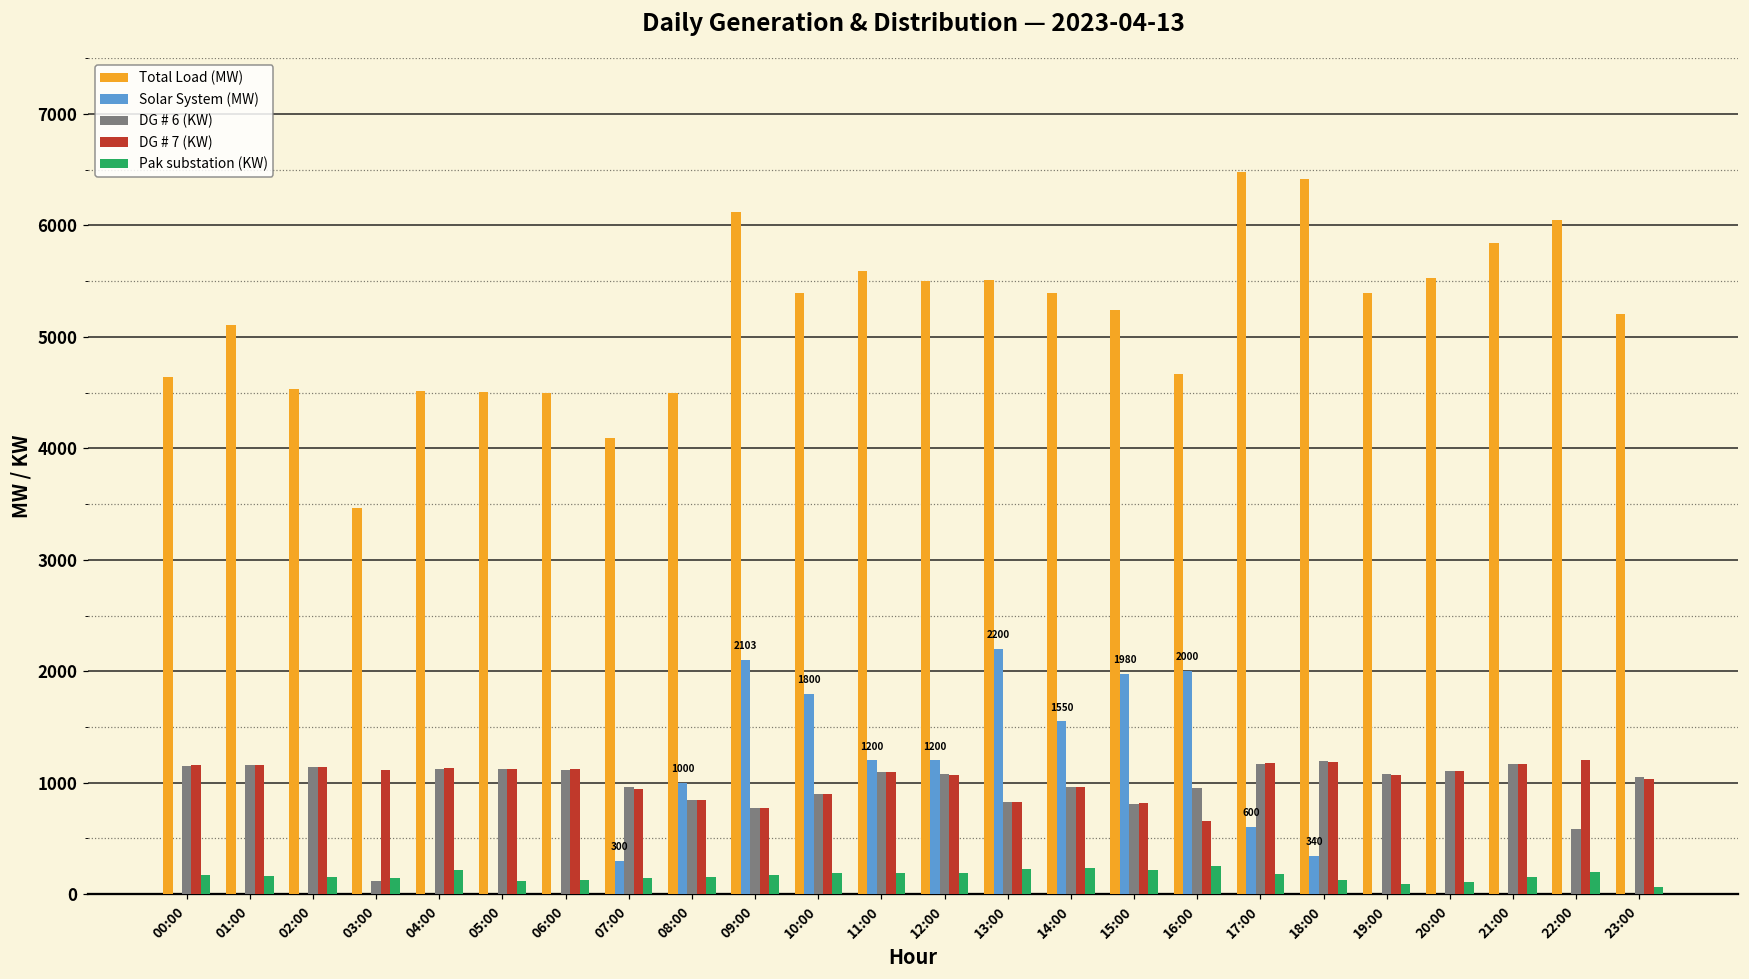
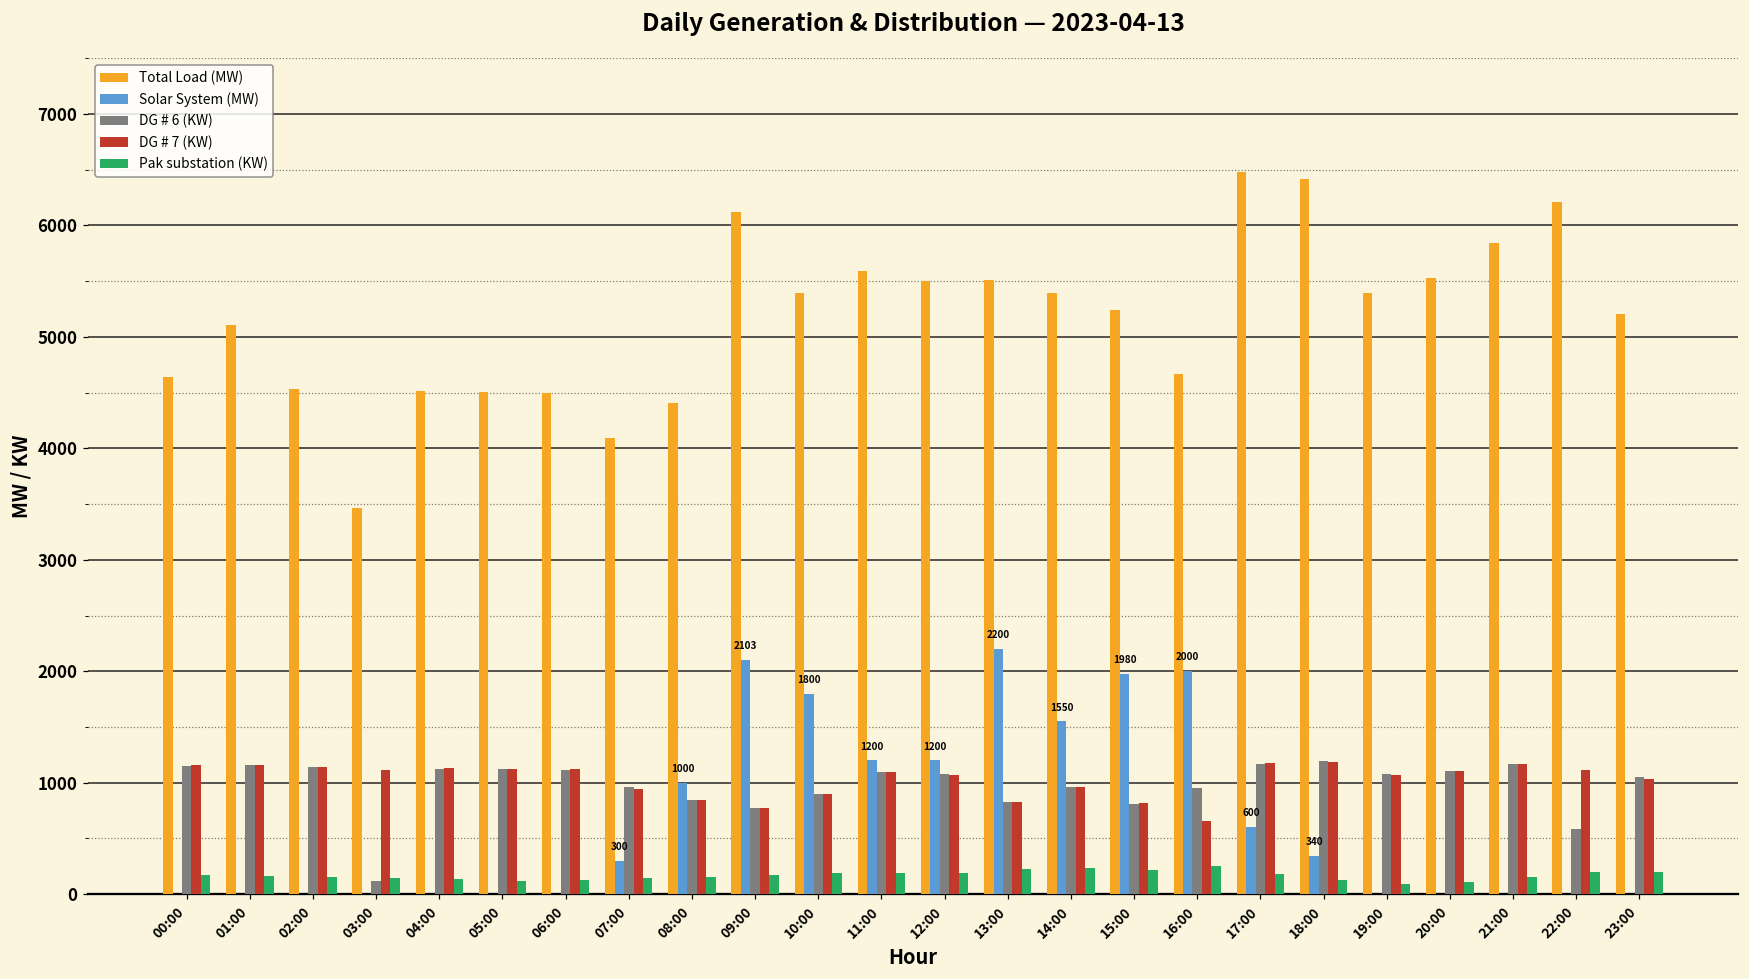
Pak substation (KW), 04:00: 220 -> 140
Total Load (MW), 08:00: 4490 -> 4400
Total Load (MW), 22:00: 6050 -> 6210
DG # 7 (KW), 22:00: 1200 -> 1110
Pak substation (KW), 23:00: 60 -> 200
